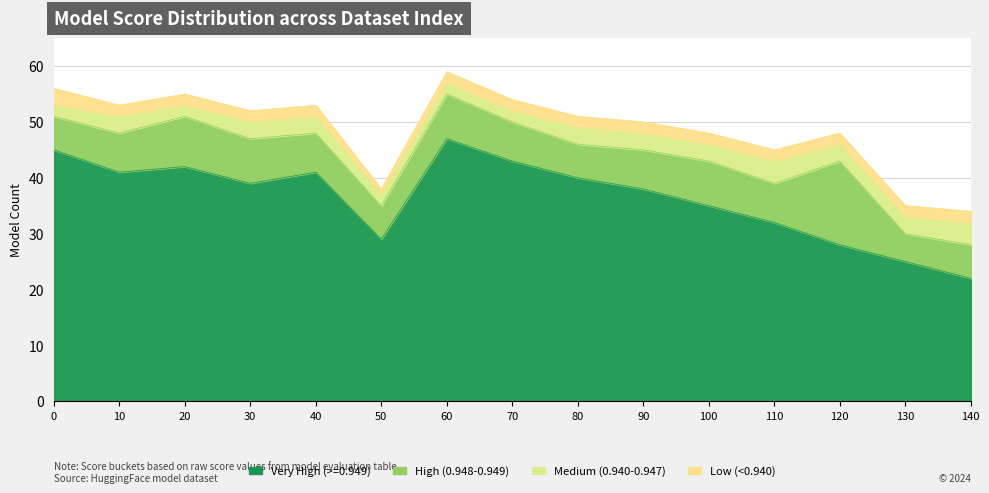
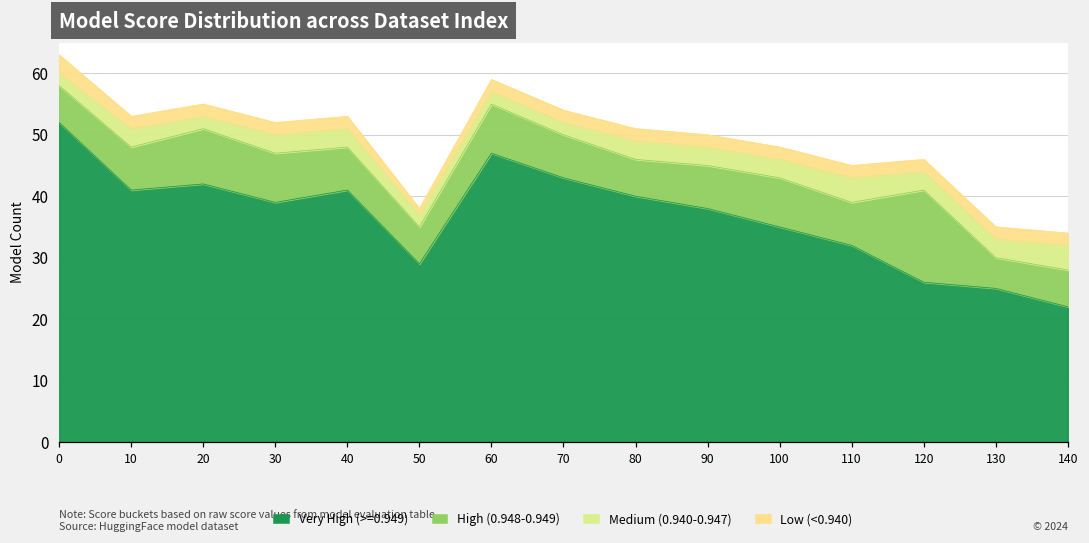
Very High (>=0.949), 0: 45 -> 52
Very High (>=0.949), 120: 28 -> 26
